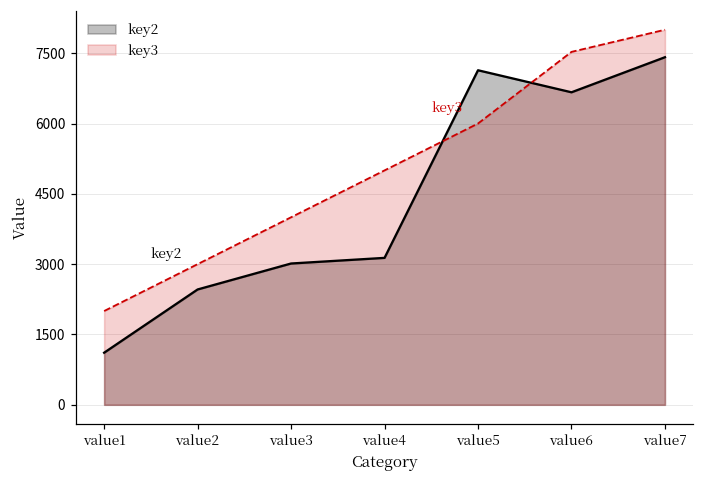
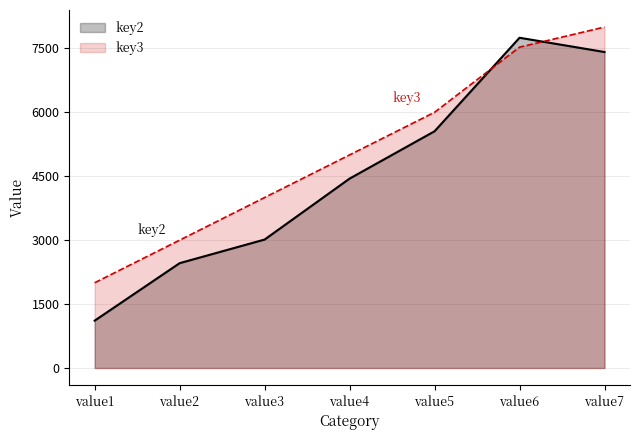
key2, value4: 3100 -> 4400
key2, value5: 7100 -> 5600
key2, value6: 6700 -> 7700
